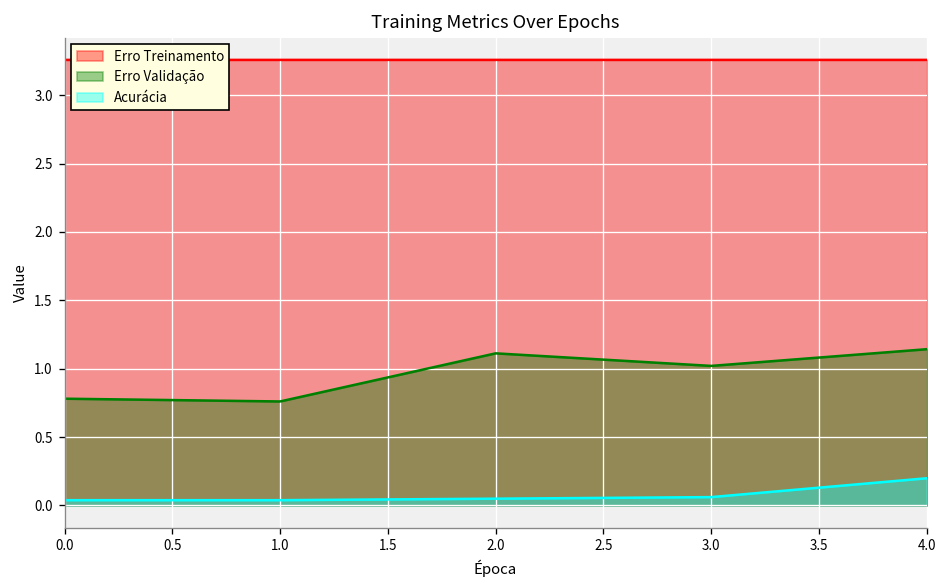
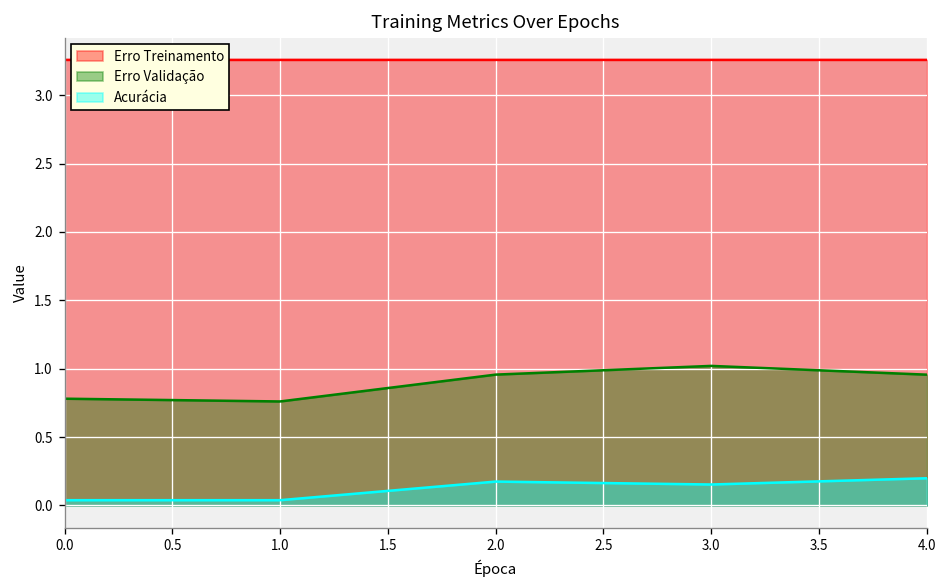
Erro Validação, 2.0: 1.11 -> 0.96
Acurácia, 2.0: 0.05 -> 0.17
Acurácia, 3.0: 0.06 -> 0.15
Erro Validação, 4.0: 1.14 -> 0.96
